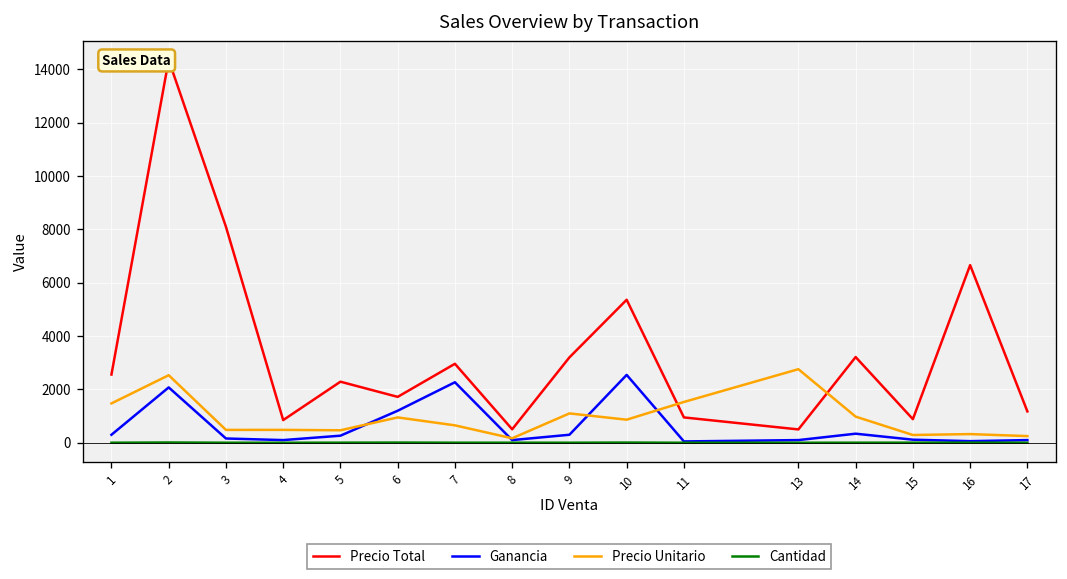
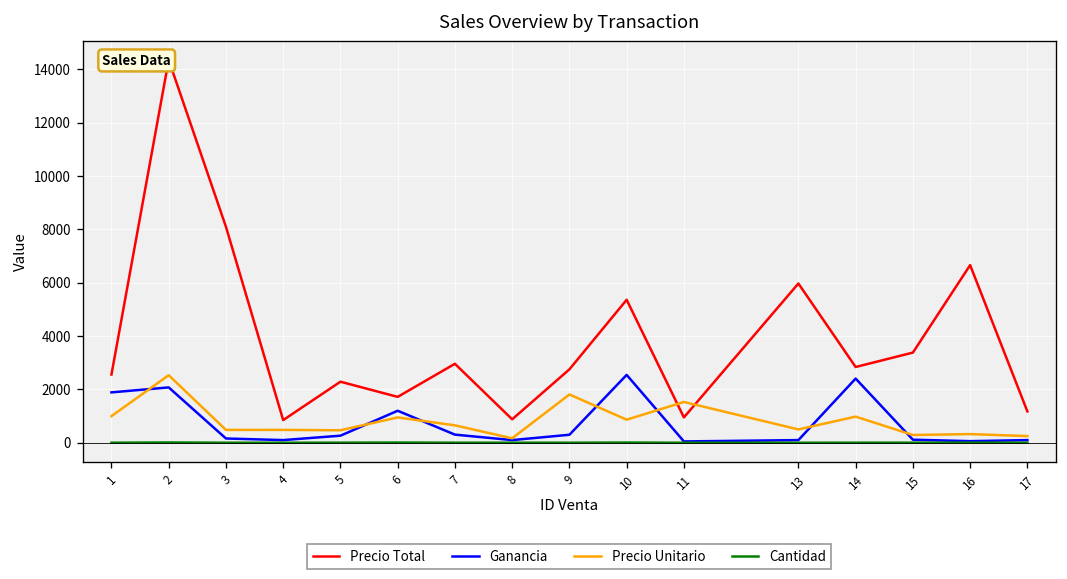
Ganancia, 1: 300 -> 1900
Precio Unitario, 1: 1500 -> 1000
Ganancia, 7: 2300 -> 300
Precio Total, 8: 500 -> 900
Precio Total, 9: 3200 -> 2800
Precio Unitario, 9: 1100 -> 1800
Precio Total, 13: 500 -> 6000
Precio Unitario, 13: 2800 -> 500
Precio Total, 14: 3200 -> 2800
Ganancia, 14: 300 -> 2400
Precio Total, 15: 900 -> 3400
